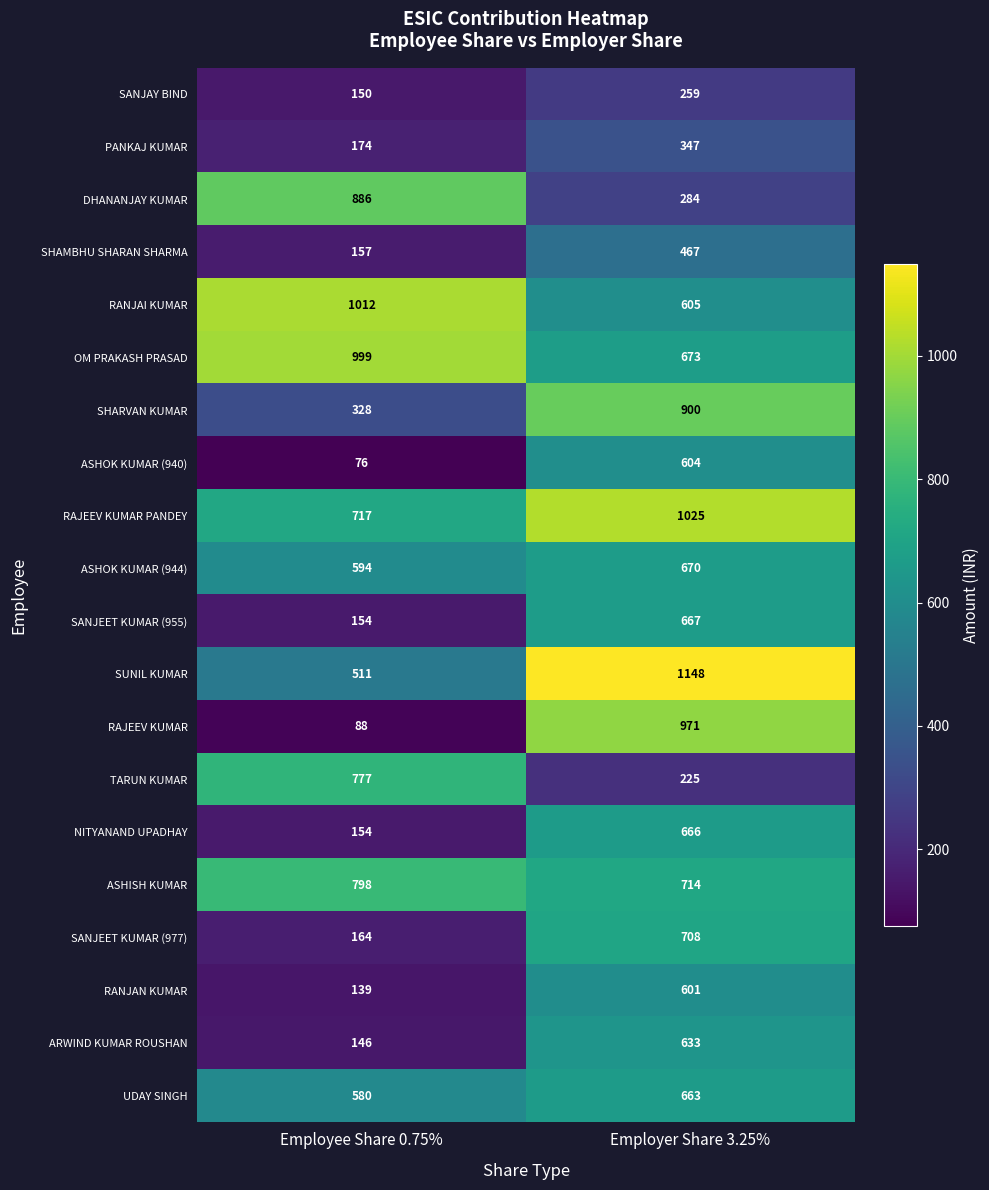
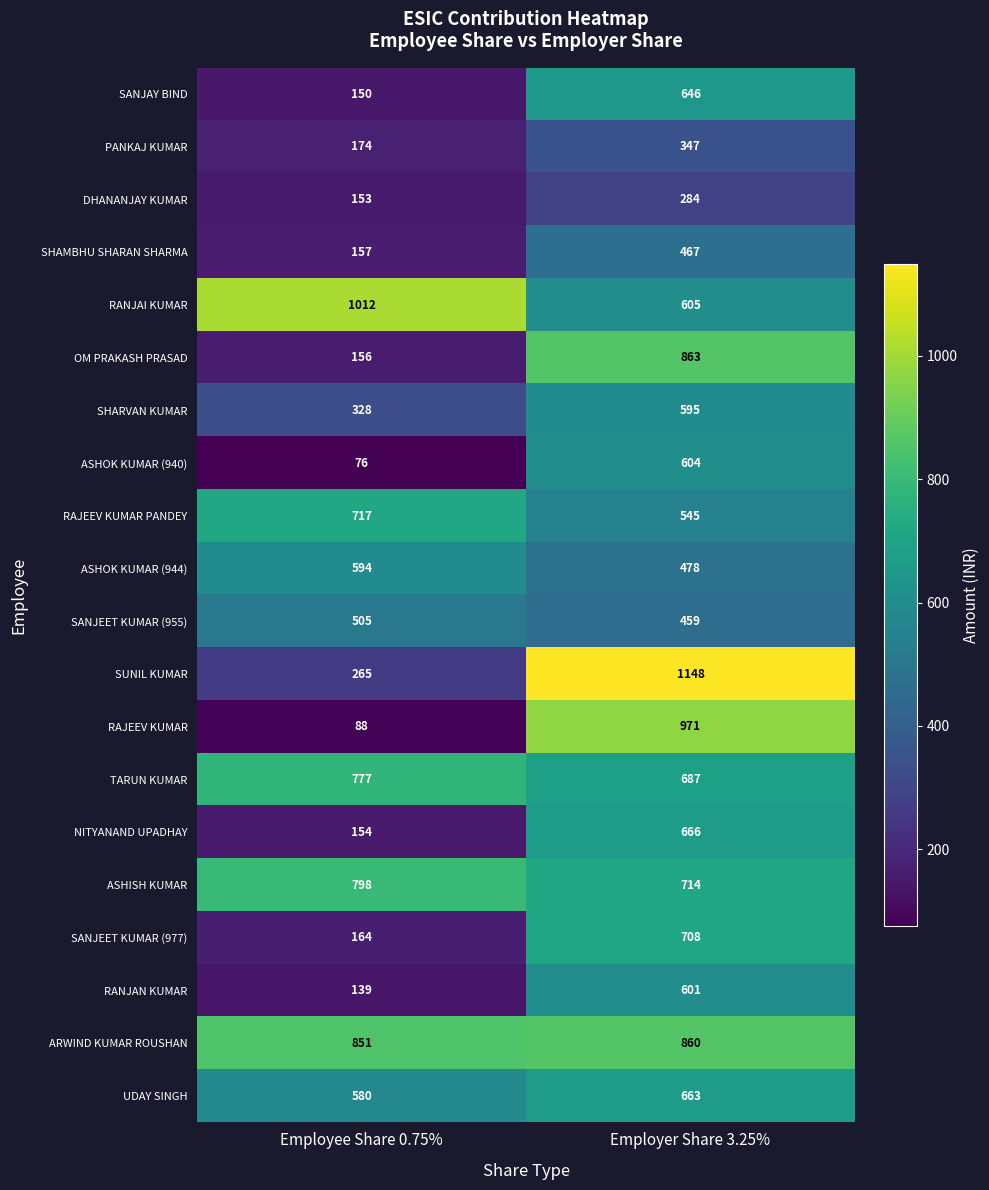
SANJAY BIND, Employer Share 3.25%: 259 -> 646
DHANANJAY KUMAR, Employee Share 0.75%: 886 -> 153
OM PRAKASH PRASAD, Employee Share 0.75%: 999 -> 156
OM PRAKASH PRASAD, Employer Share 3.25%: 673 -> 863
SHARVAN KUMAR, Employer Share 3.25%: 900 -> 595
RAJEEV KUMAR PANDEY, Employer Share 3.25%: 1025 -> 545
ASHOK KUMAR (944), Employer Share 3.25%: 670 -> 478
SANJEET KUMAR (955), Employee Share 0.75%: 154 -> 505
SANJEET KUMAR (955), Employer Share 3.25%: 667 -> 459
SUNIL KUMAR, Employee Share 0.75%: 511 -> 265
TARUN KUMAR, Employer Share 3.25%: 225 -> 687
ARWIND KUMAR ROUSHAN, Employee Share 0.75%: 146 -> 851
ARWIND KUMAR ROUSHAN, Employer Share 3.25%: 633 -> 860
